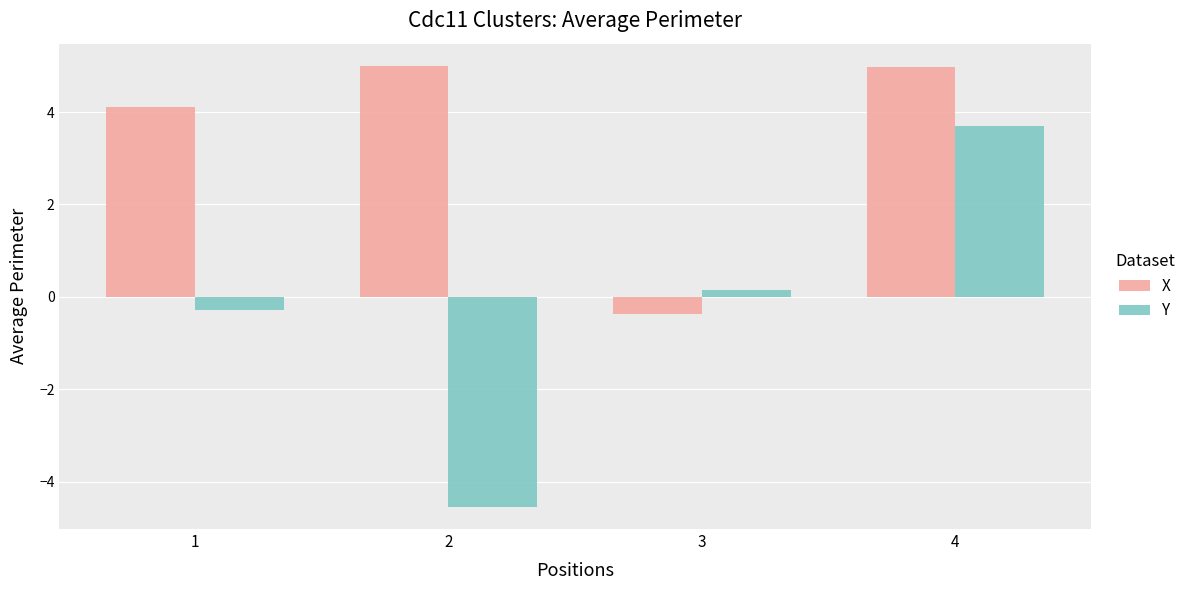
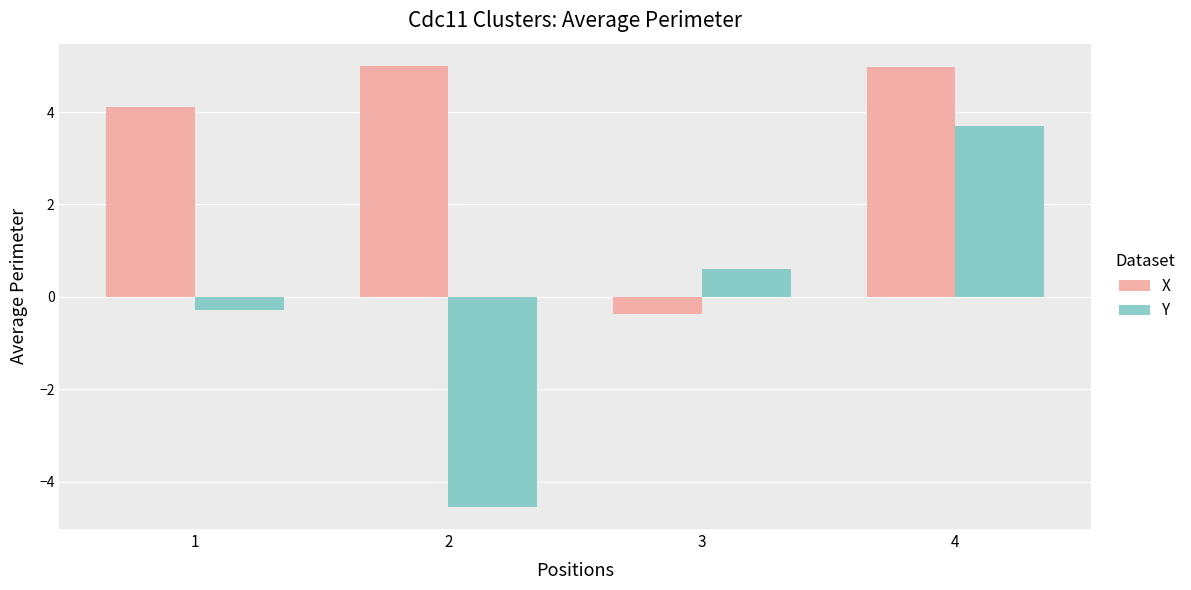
Y, 3: 0.1 -> 0.6
